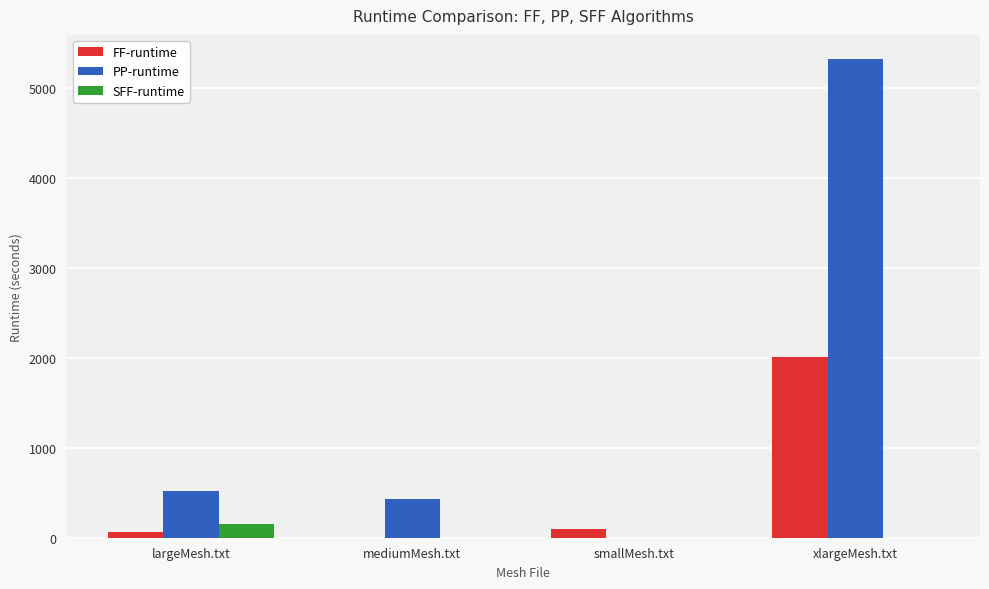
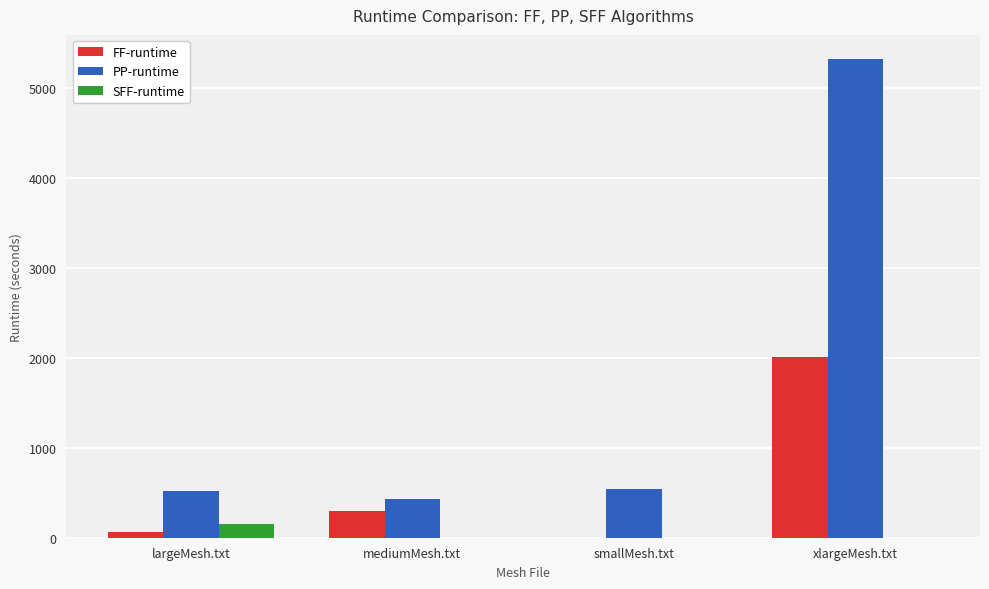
FF-runtime, mediumMesh.txt: 0 -> 300
FF-runtime, smallMesh.txt: 100 -> 0
PP-runtime, smallMesh.txt: 0 -> 500
